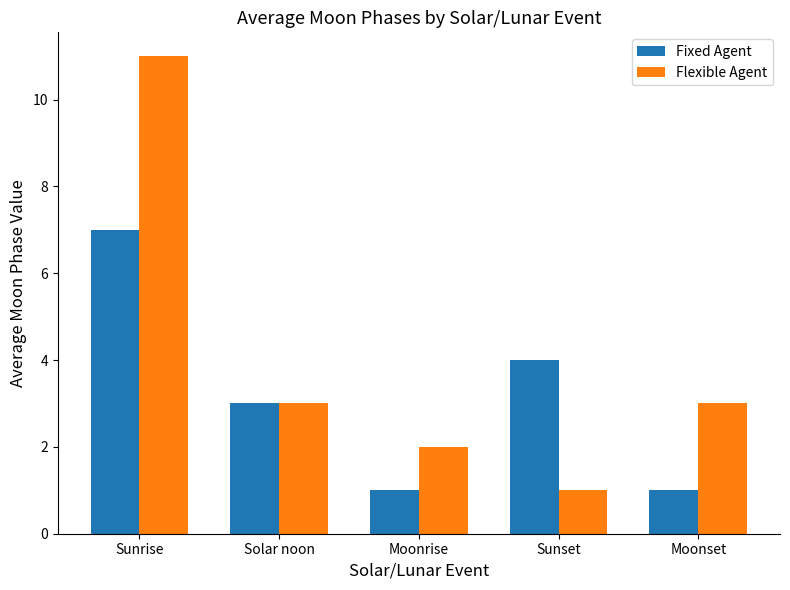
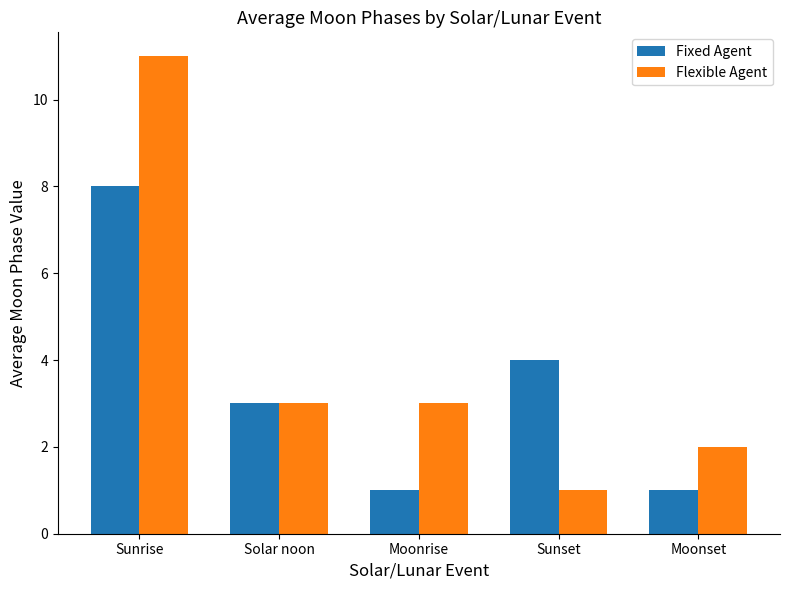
Fixed Agent, Sunrise: 7 -> 8
Flexible Agent, Moonrise: 2 -> 3
Flexible Agent, Moonset: 3 -> 2
